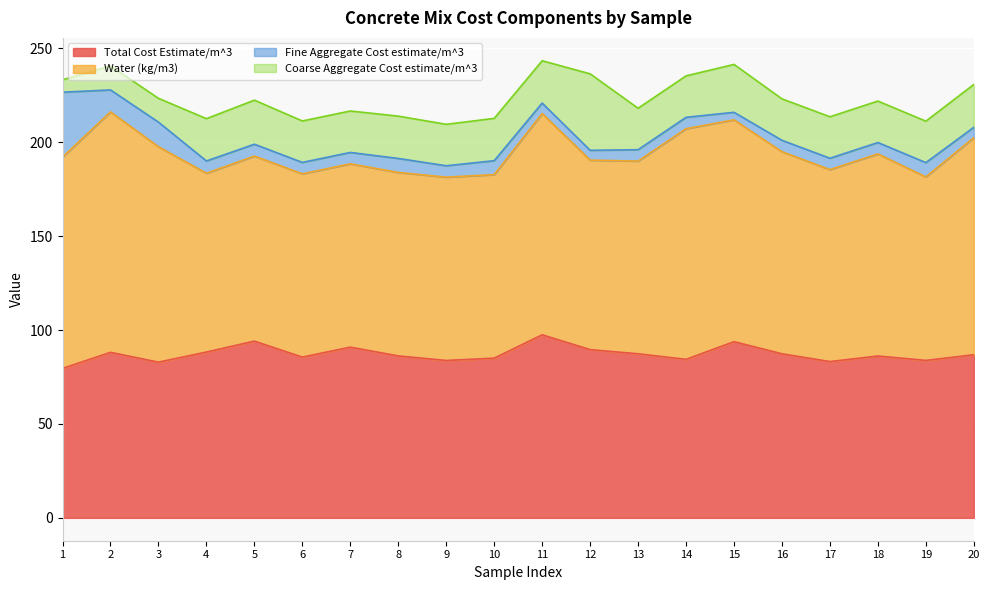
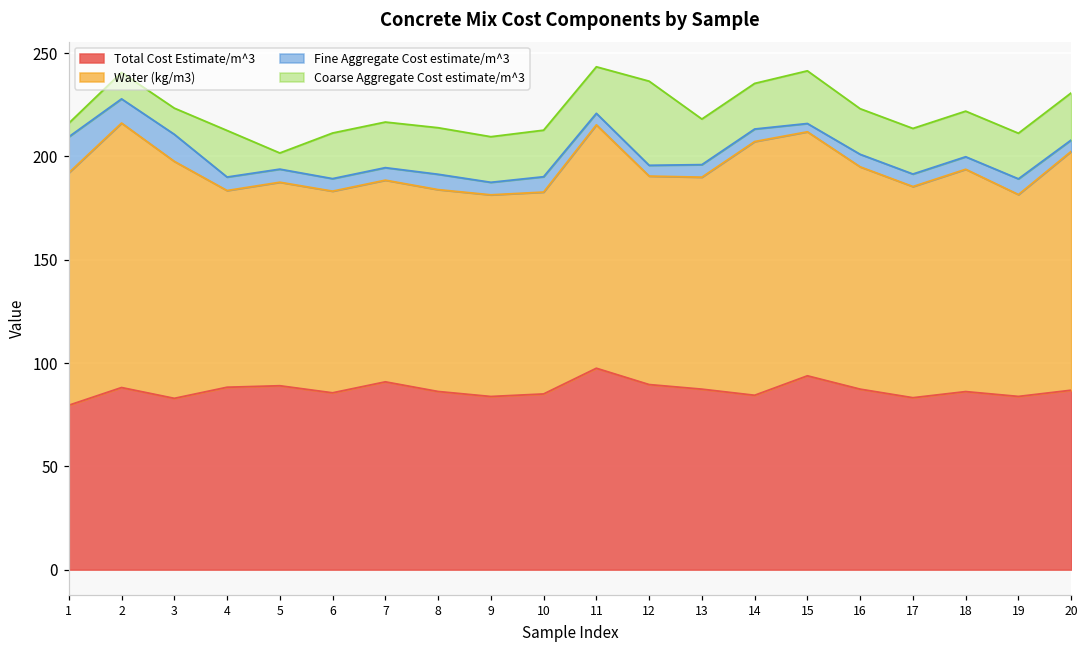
Fine Aggregate Cost estimate/m^3, 1: 35 -> 17
Total Cost Estimate/m^3, 5: 94 -> 89
Coarse Aggregate Cost estimate/m^3, 5: 23 -> 8
